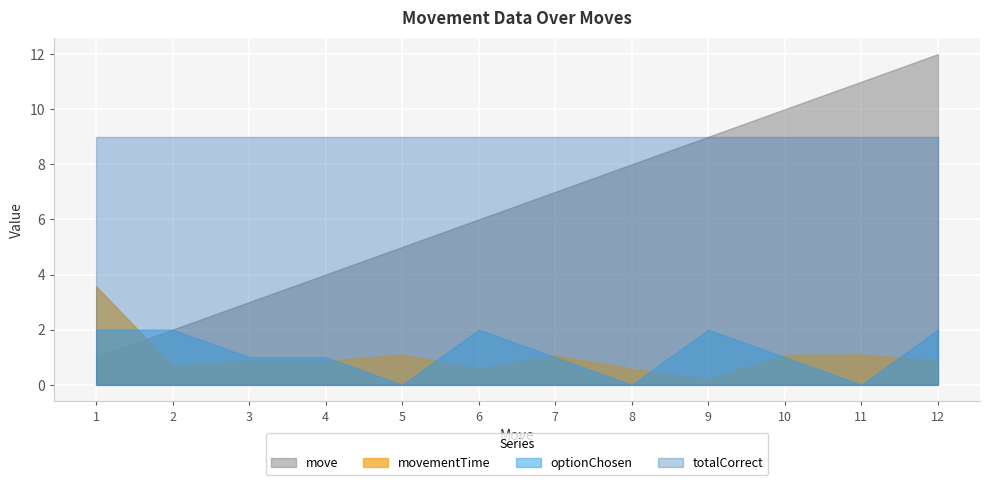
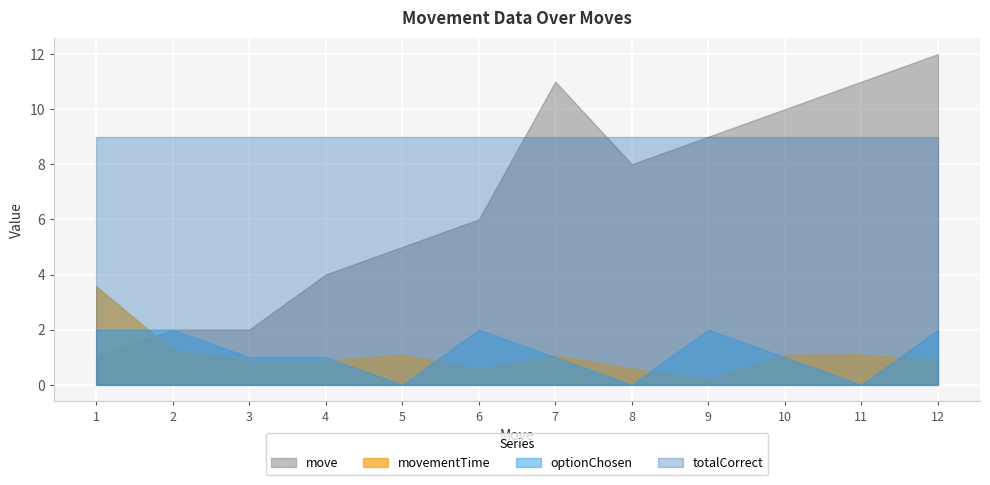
movementTime, 2: 0.7 -> 1.3
move, 3: 3 -> 2
move, 7: 7 -> 11
